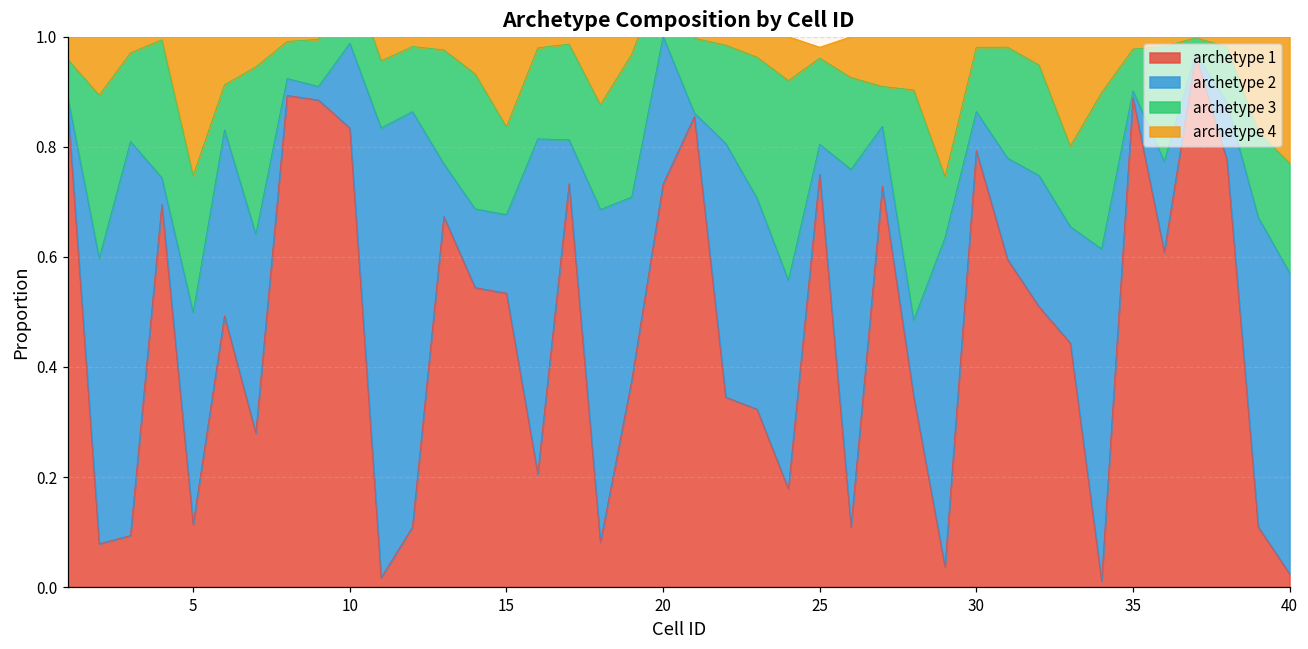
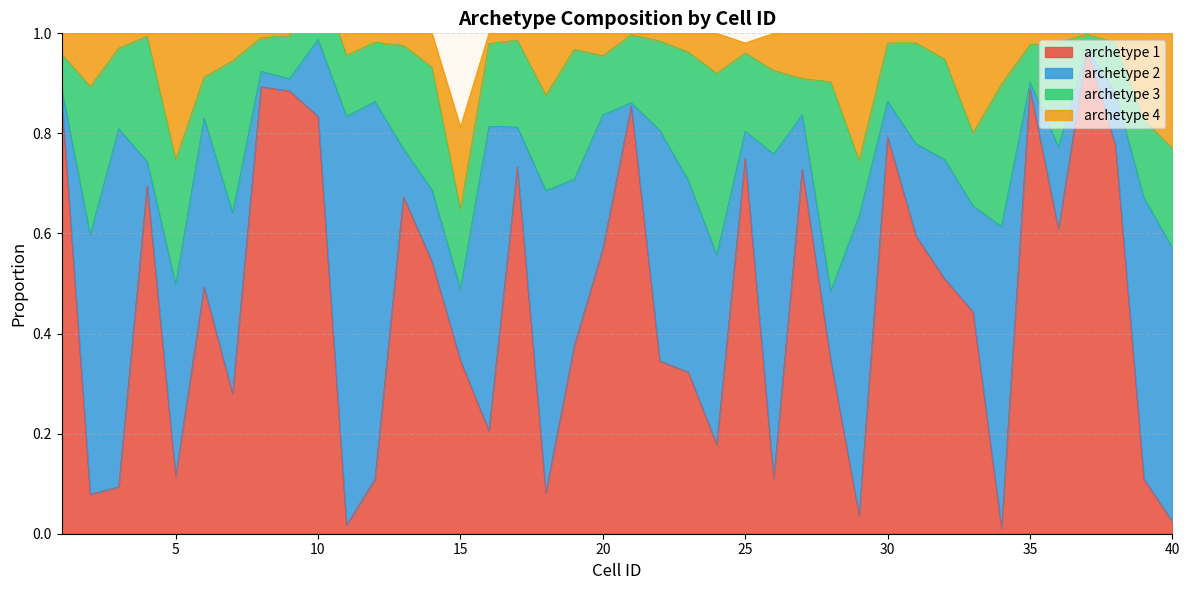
archetype 1, 15: 0.53 -> 0.35
archetype 1, 20: 0.73 -> 0.57
